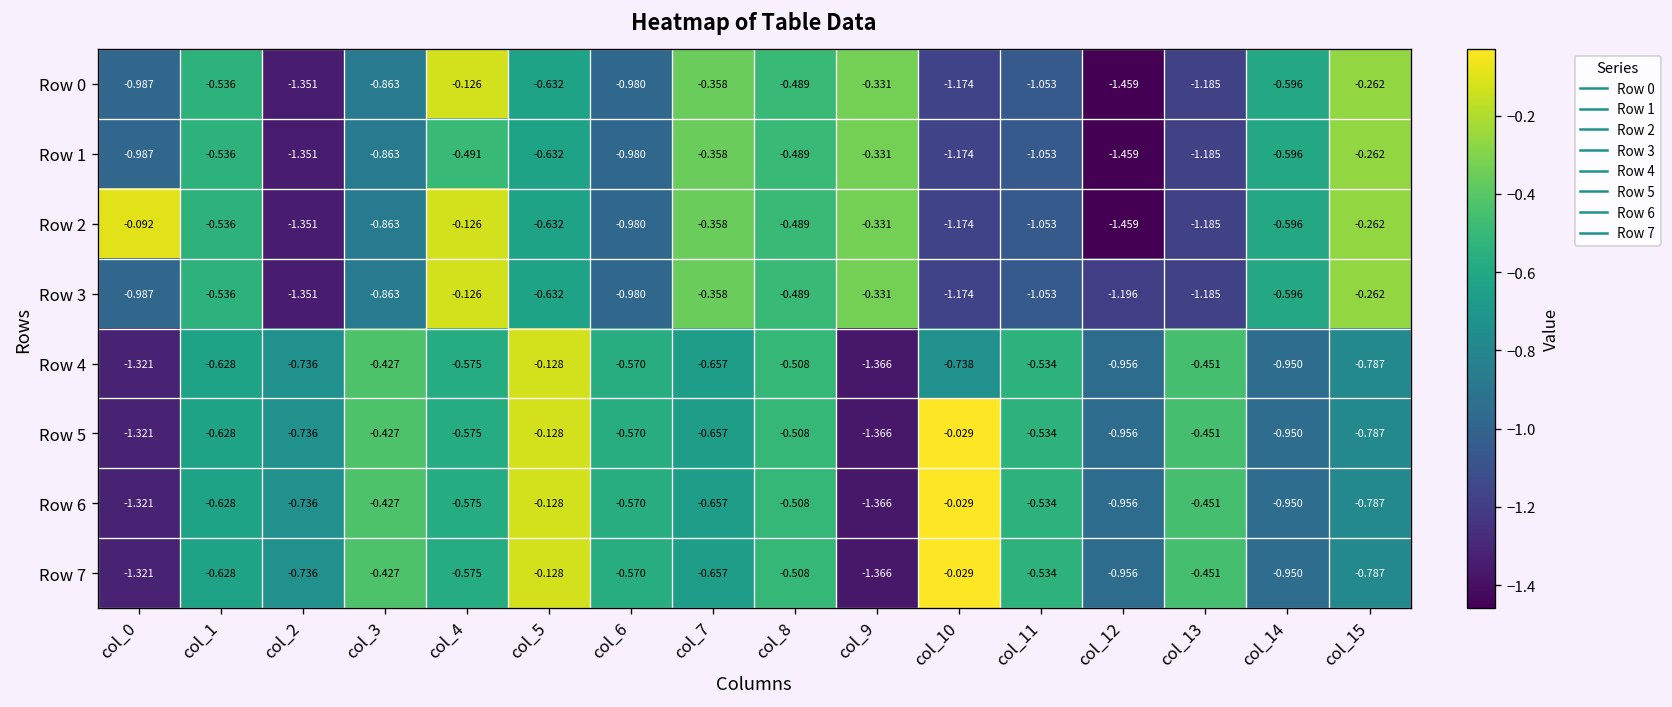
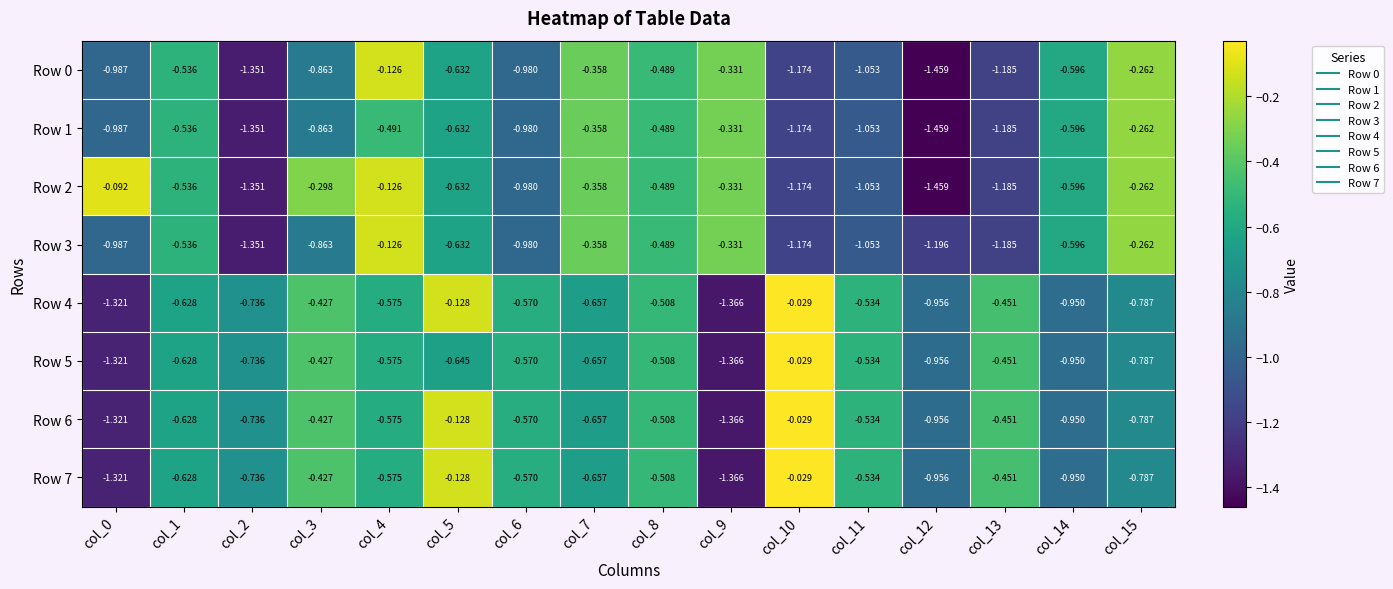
Row 2, col_3: -0.863 -> -0.298
Row 4, col_10: -0.738 -> -0.029
Row 5, col_5: -0.128 -> -0.645
